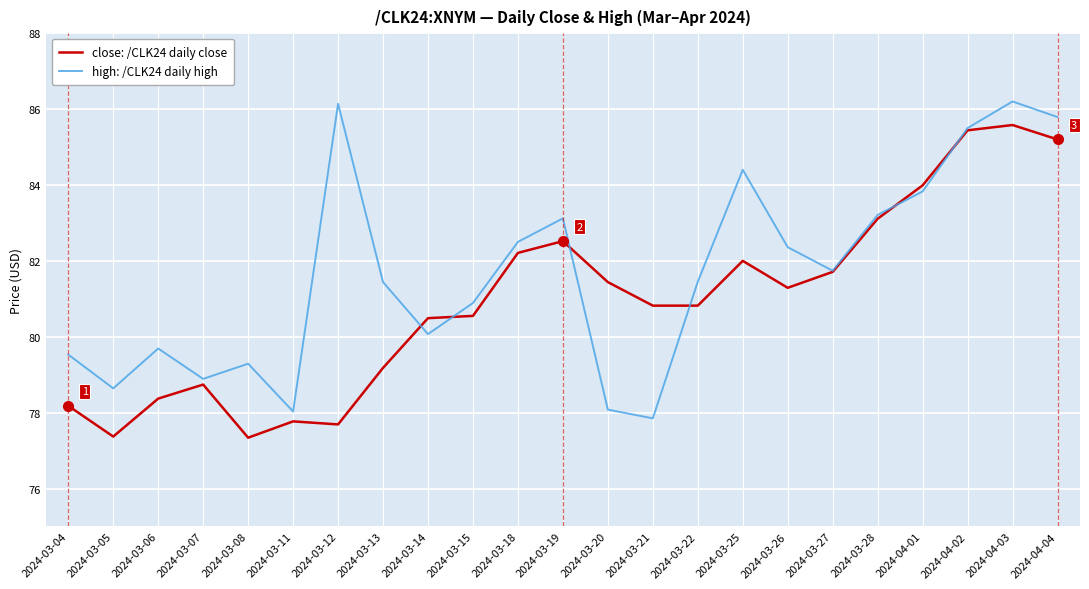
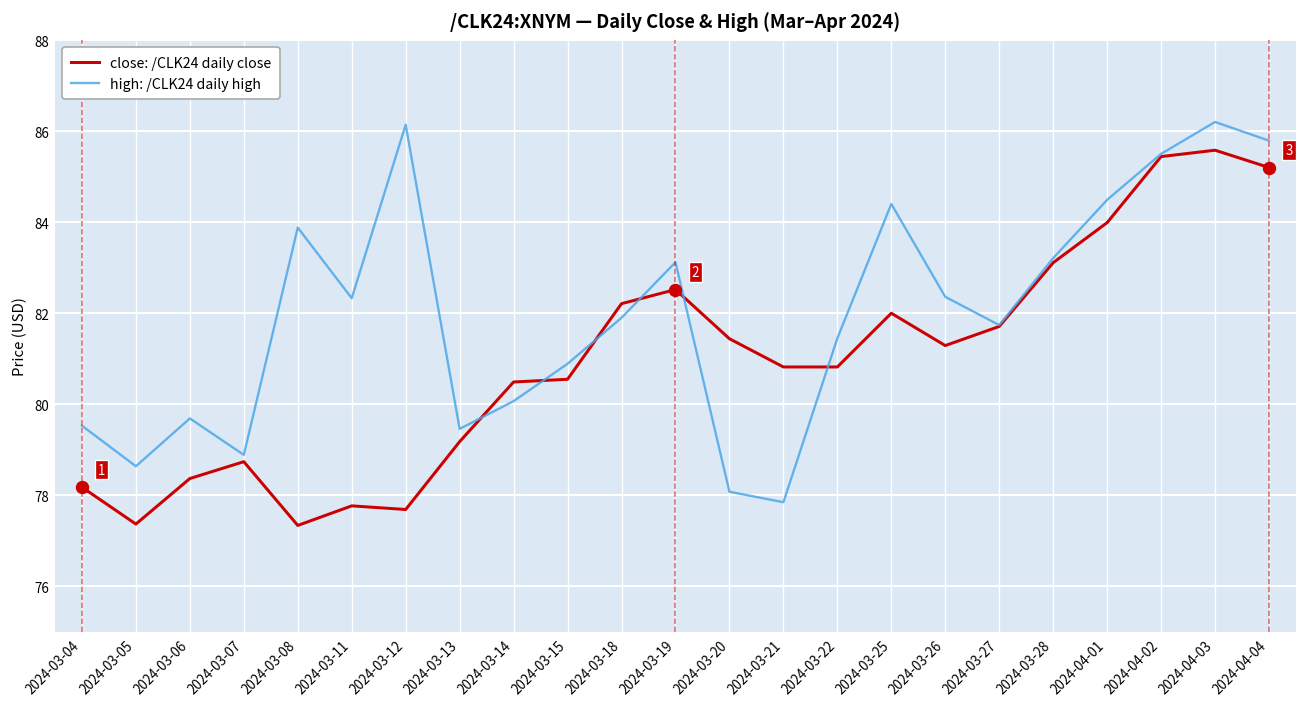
high: /CLK24 daily high, 2024-03-08: 79.3 -> 83.9
high: /CLK24 daily high, 2024-03-11: 78.0 -> 82.3
high: /CLK24 daily high, 2024-03-13: 81.4 -> 79.5
high: /CLK24 daily high, 2024-03-18: 82.5 -> 81.9
high: /CLK24 daily high, 2024-04-01: 83.8 -> 84.5
